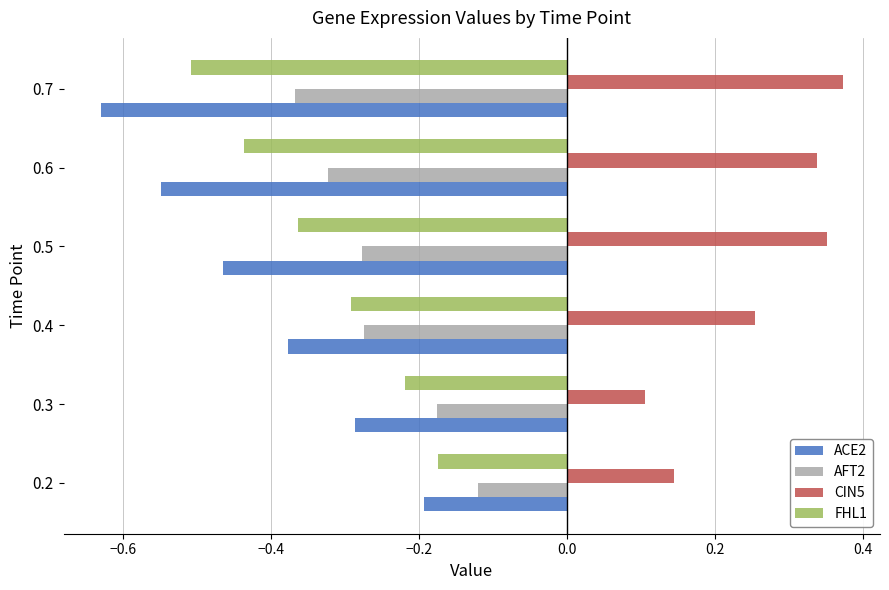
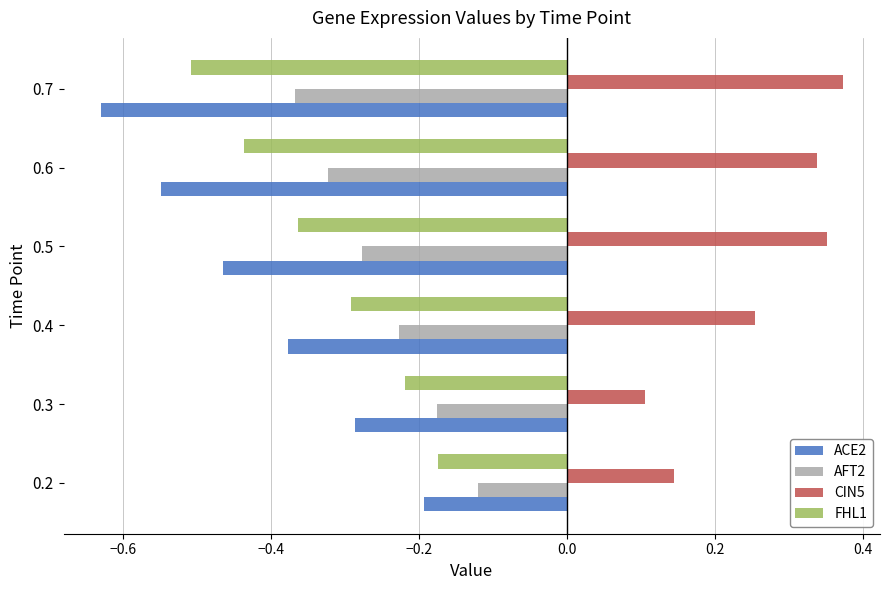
AFT2, 0.4: -0.27 -> -0.23
